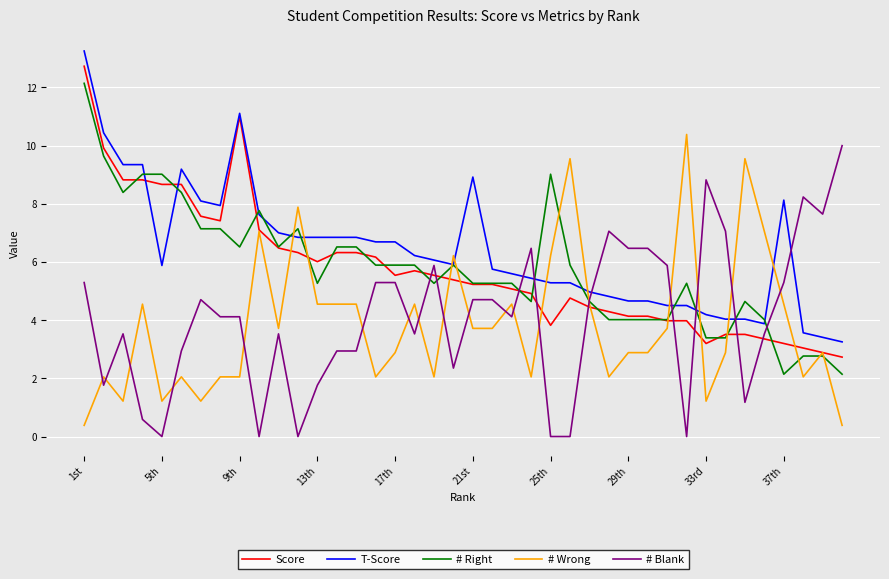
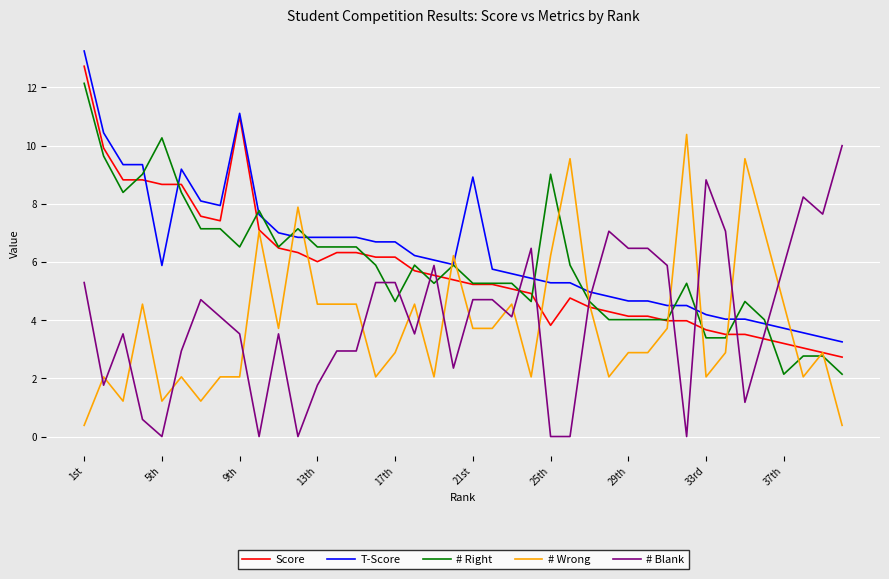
# Right, 5th: 9.0 -> 10.3
# Blank, 9th: 4.1 -> 3.5
# Right, 13th: 5.3 -> 6.5
Score, 17th: 5.5 -> 6.2
# Right, 17th: 5.9 -> 4.6
Score, 33rd: 3.2 -> 3.7
# Wrong, 33rd: 1.2 -> 2.1
T-Score, 37th: 8.1 -> 3.7
# Blank, 37th: 5.3 -> 5.9
